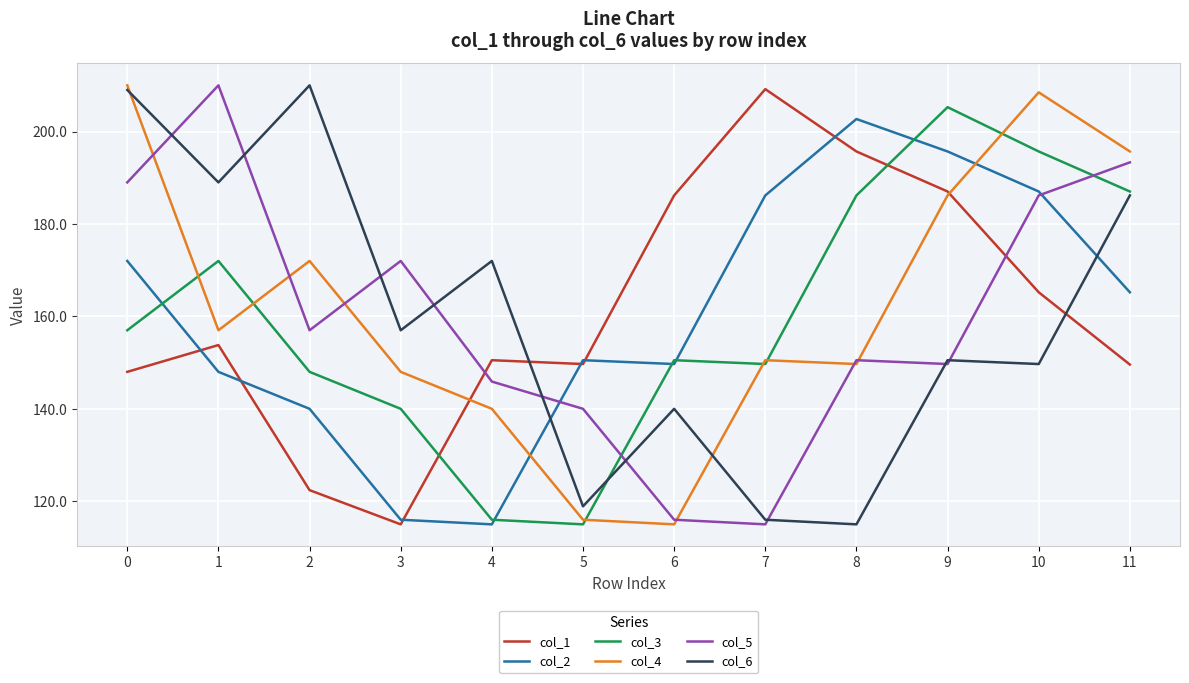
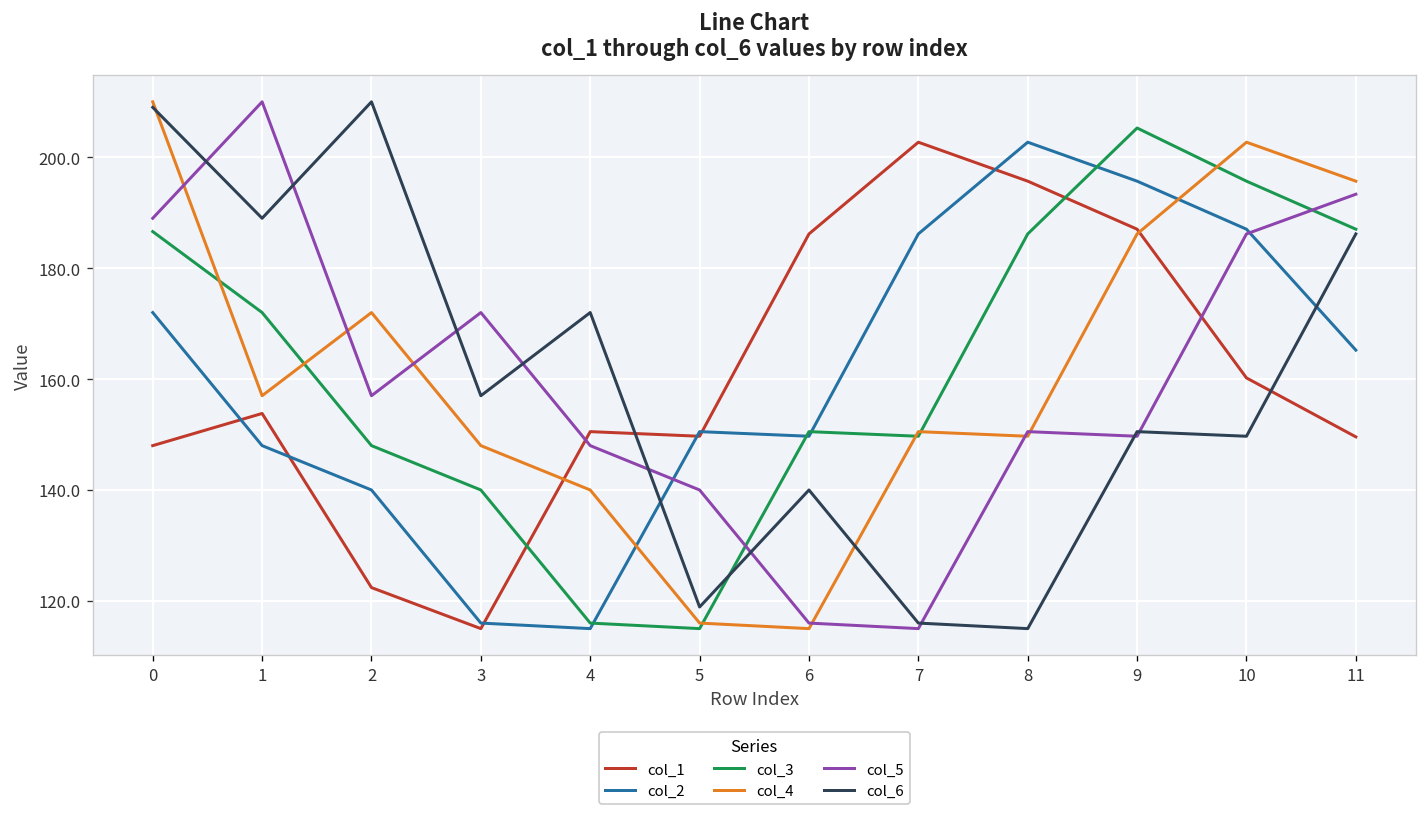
col_3, 0: 157 -> 187
col_5, 4: 146 -> 148
col_1, 7: 209 -> 203
col_1, 10: 165 -> 160
col_4, 10: 208 -> 203
